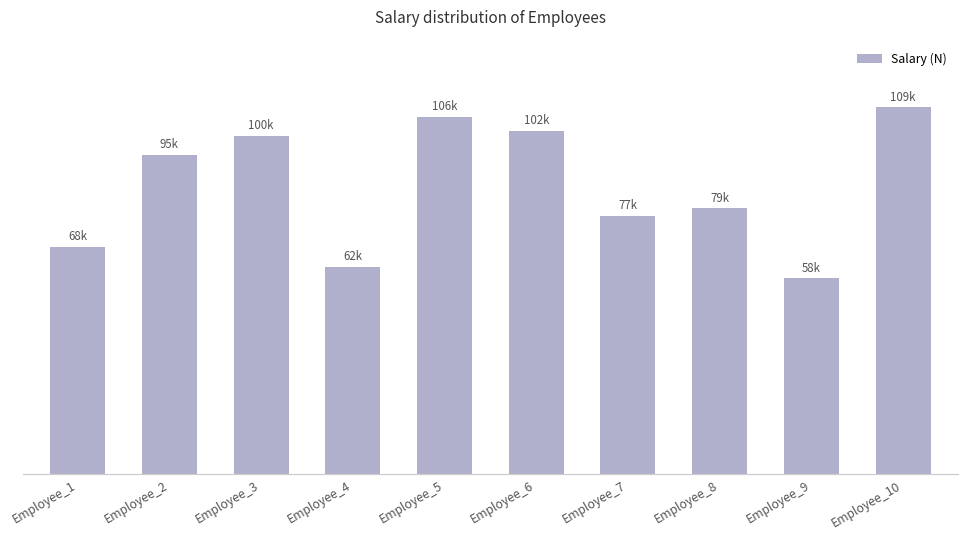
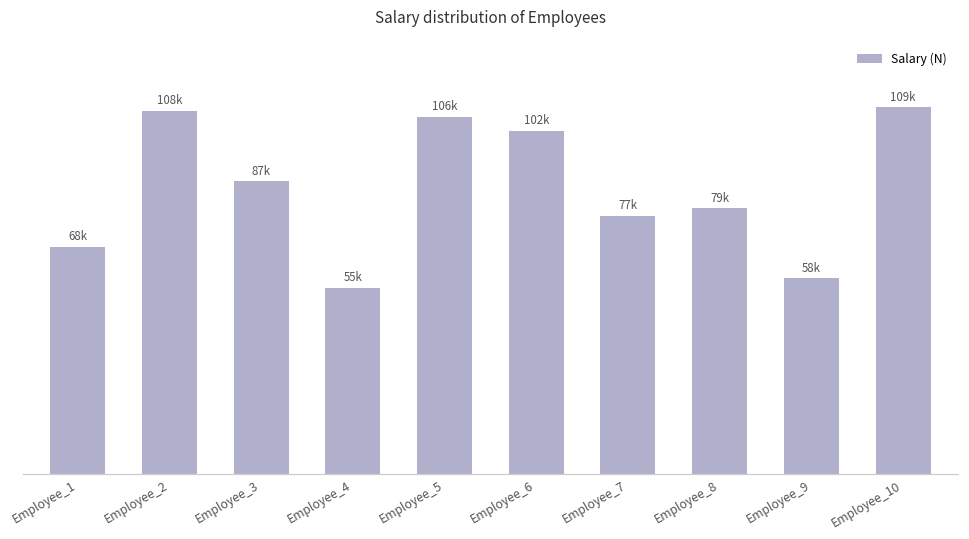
Employee_2: 95k -> 108k
Employee_3: 100k -> 87k
Employee_4: 62k -> 55k
